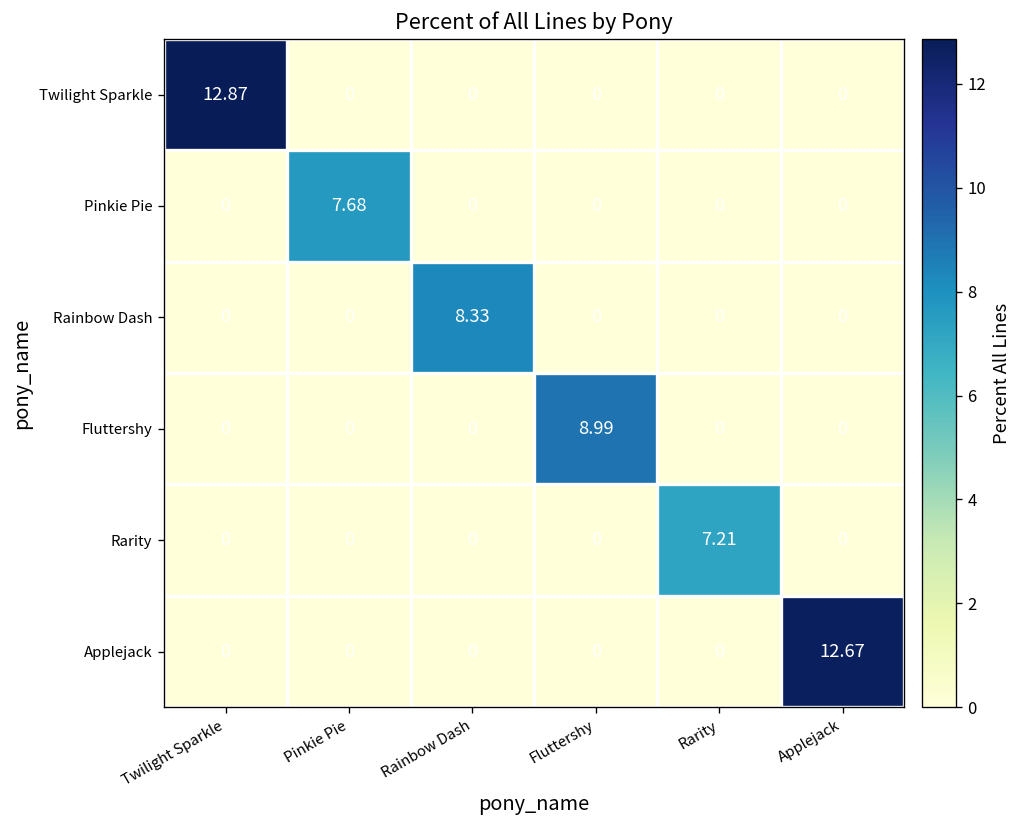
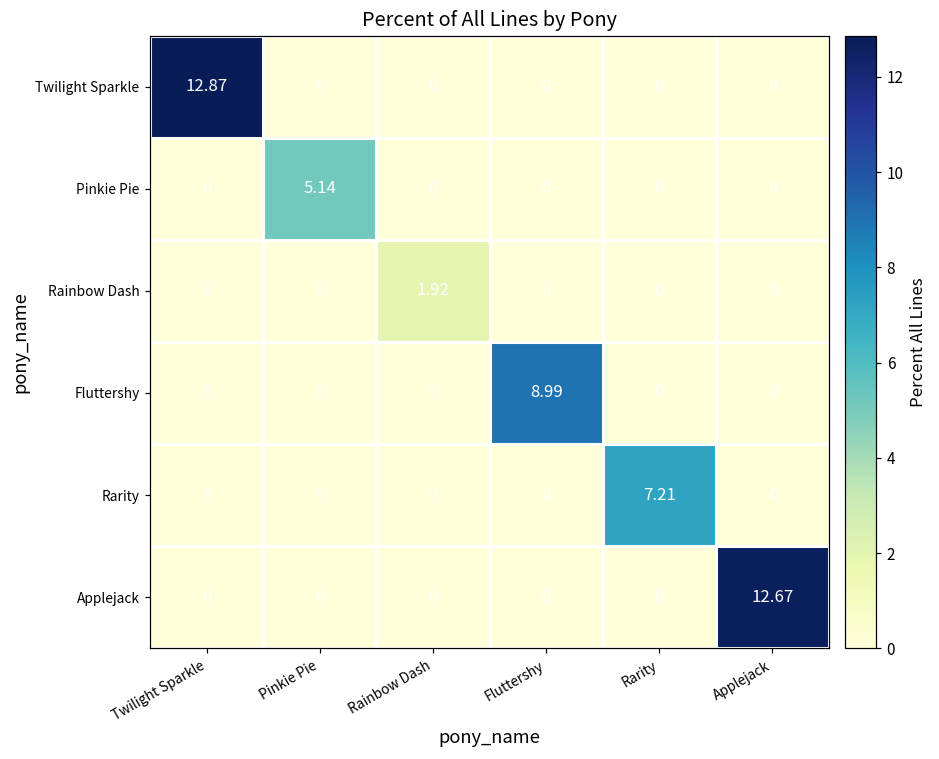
Pinkie Pie, Pinkie Pie: 7.68 -> 5.14
Rainbow Dash, Rainbow Dash: 8.33 -> 1.92
